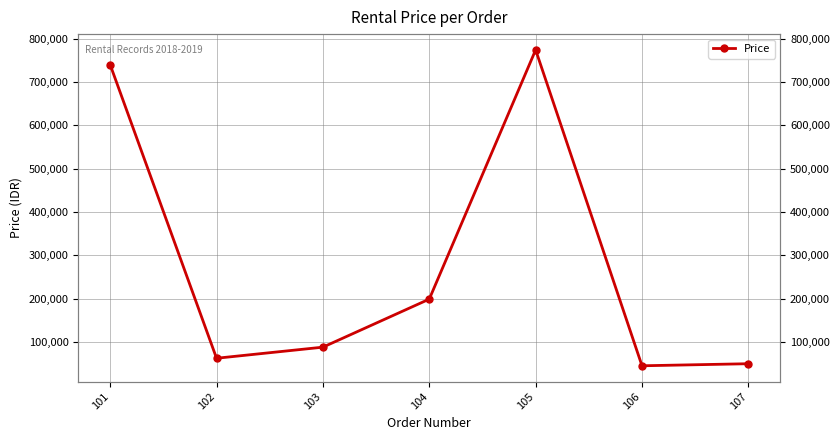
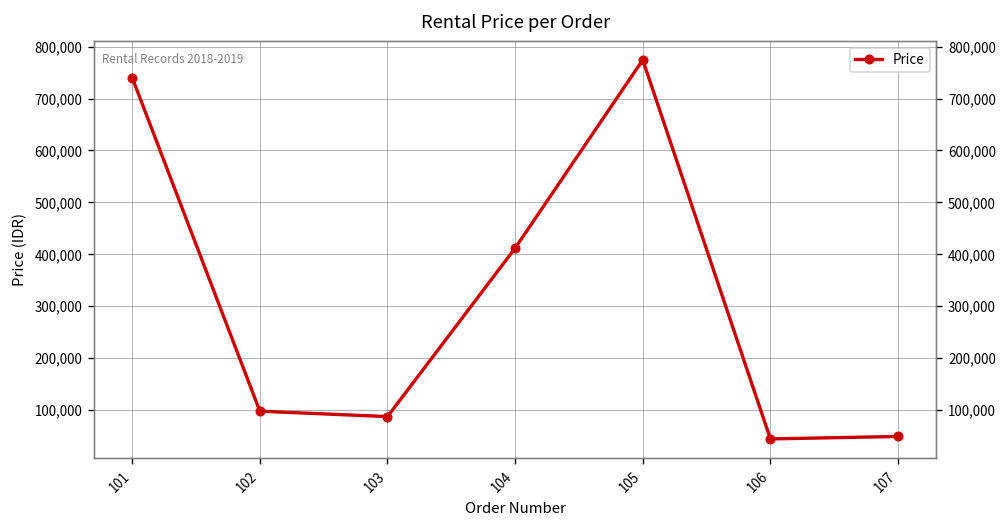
102: 60,000 -> 100,000
104: 200,000 -> 410,000
